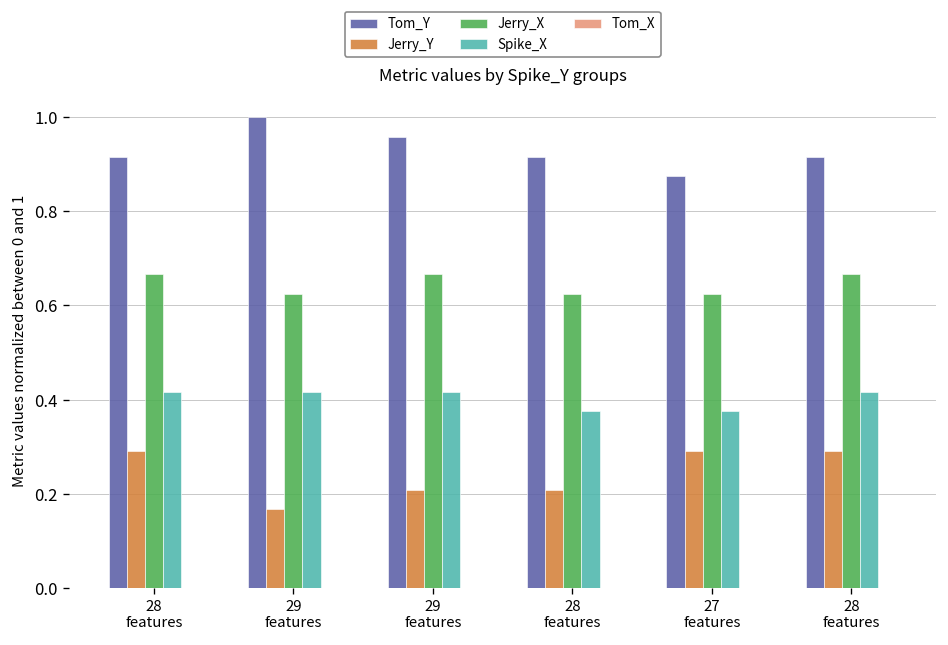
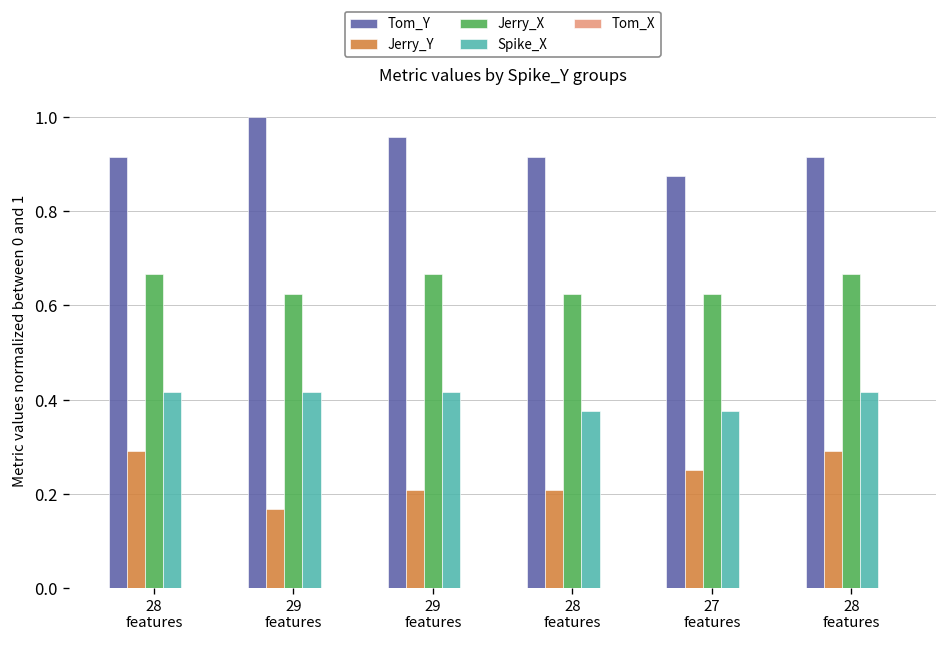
Jerry_Y, 27 features: 0.29 -> 0.25
